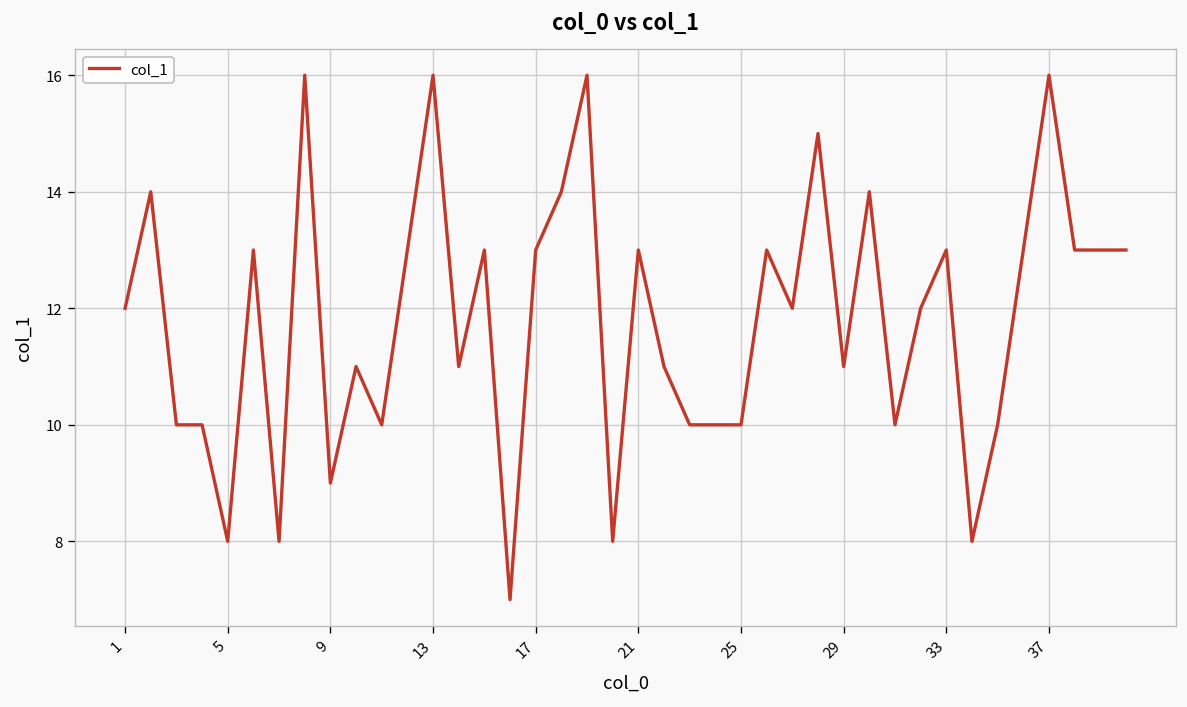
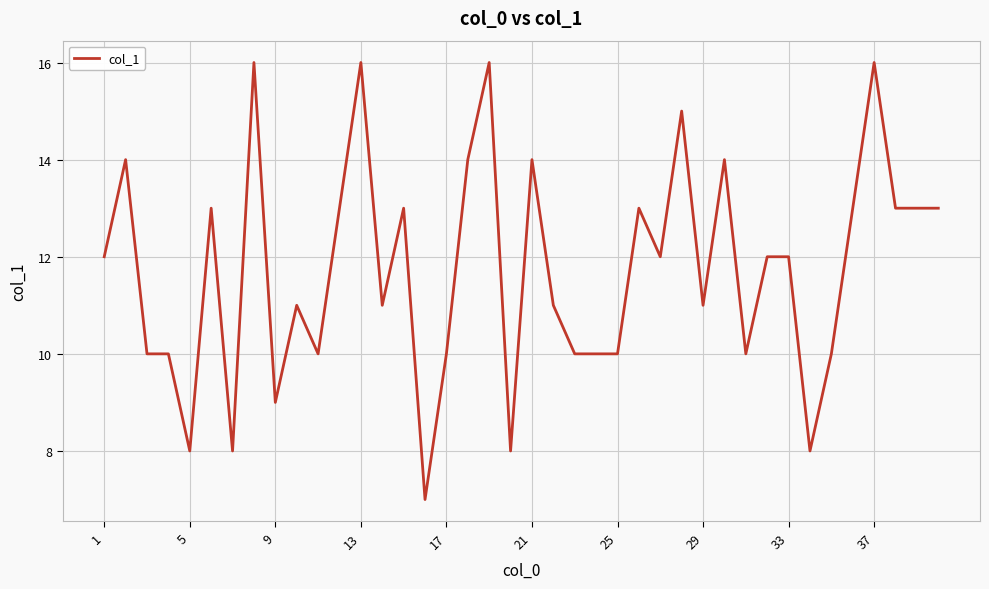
17: 13 -> 10
21: 13 -> 14
33: 13 -> 12
